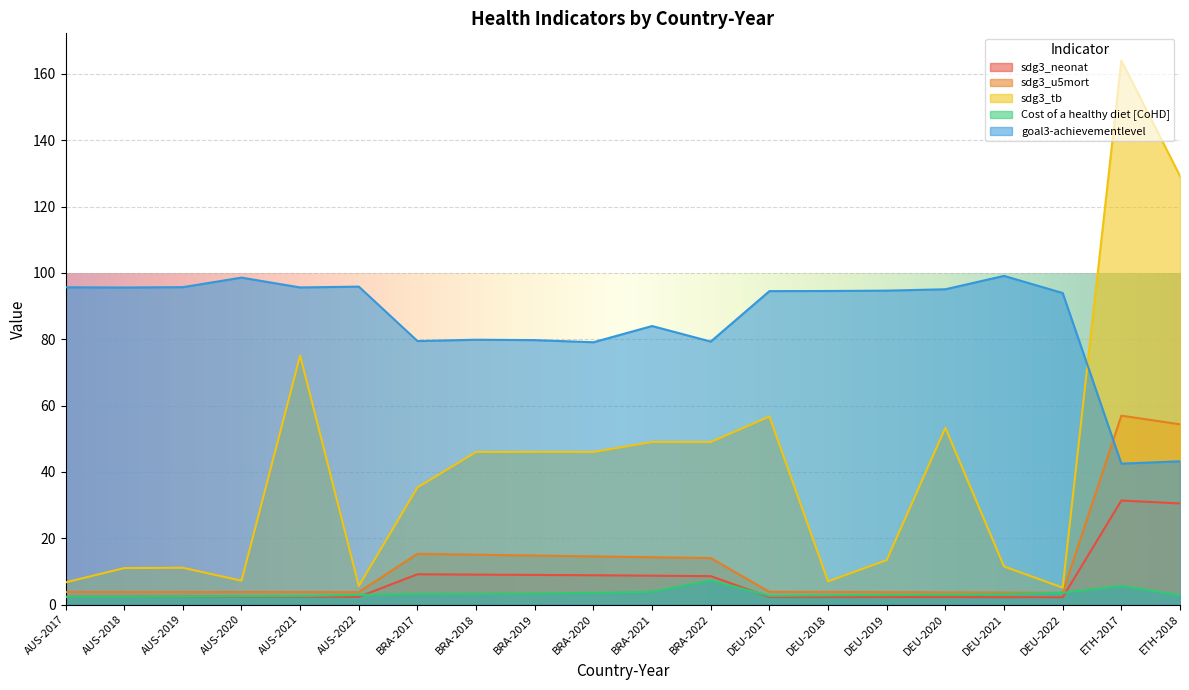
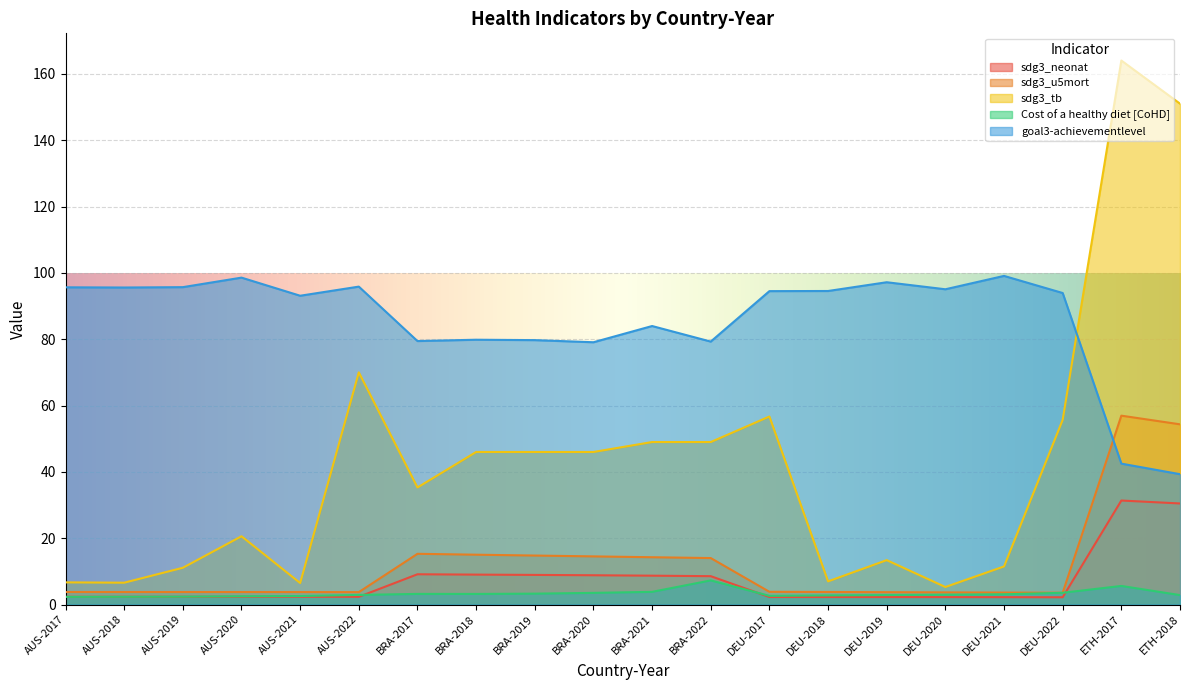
sdg3_tb, AUS-2018: 11 -> 7
sdg3_tb, AUS-2020: 7 -> 21
sdg3_tb, AUS-2021: 75 -> 7
goal3-achievementlevel, AUS-2021: 96 -> 93
sdg3_tb, AUS-2022: 6 -> 70
goal3-achievementlevel, DEU-2019: 95 -> 97
sdg3_tb, DEU-2020: 53 -> 5
sdg3_tb, DEU-2022: 5 -> 56
sdg3_tb, ETH-2018: 129 -> 151
goal3-achievementlevel, ETH-2018: 43 -> 39
